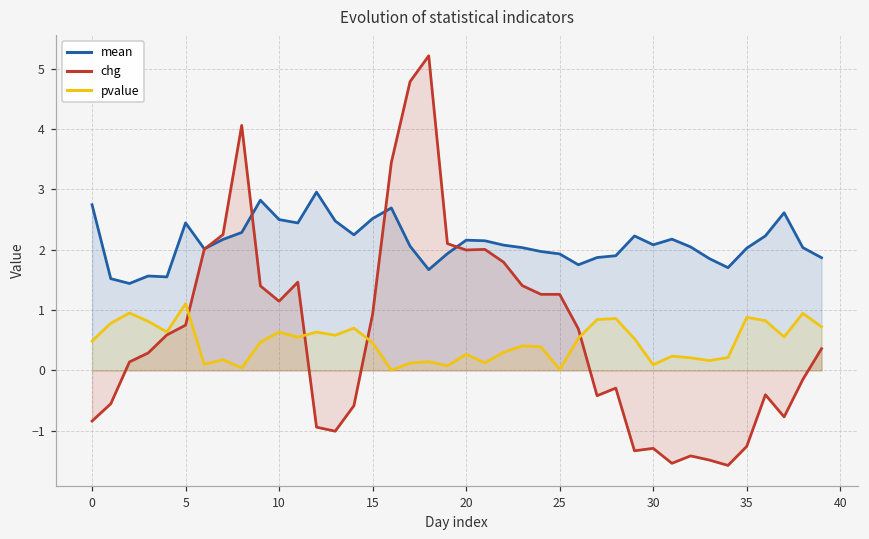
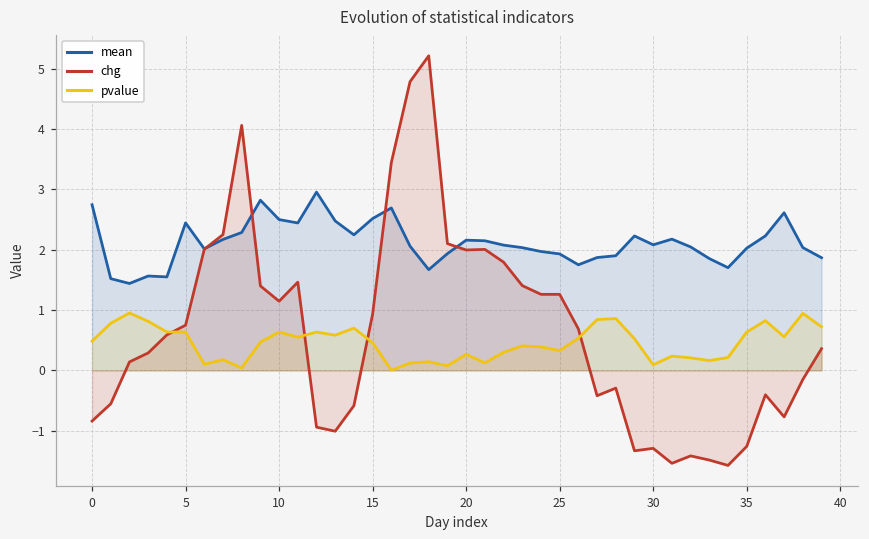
pvalue, 5: 1.1 -> 0.6
pvalue, 25: 0.0 -> 0.3
pvalue, 35: 0.9 -> 0.6
